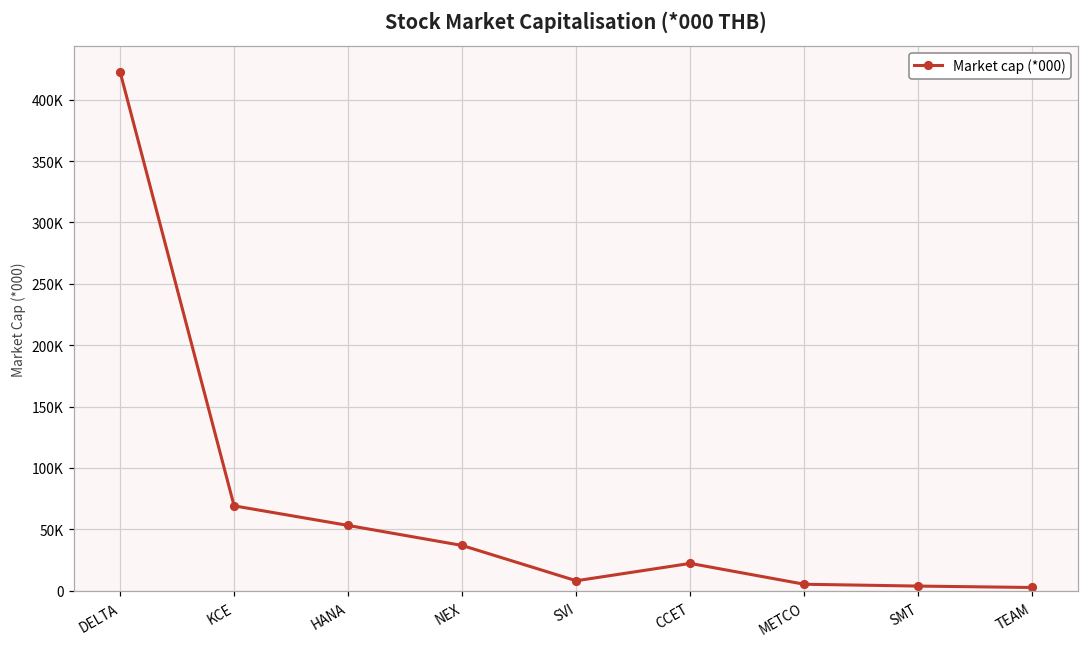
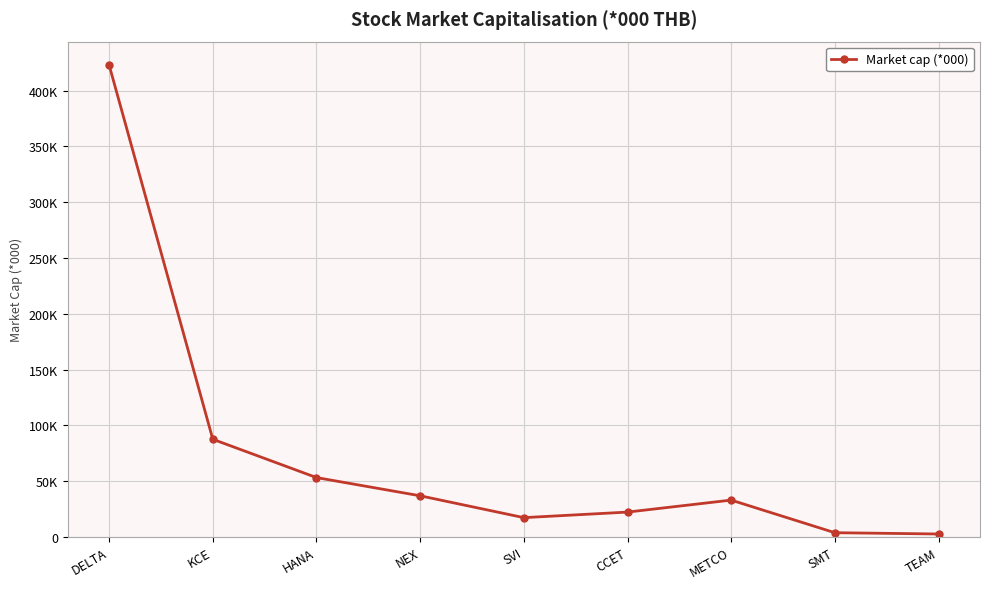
KCE: 69000 -> 87000
SVI: 8000 -> 17000
METCO: 5000 -> 33000
